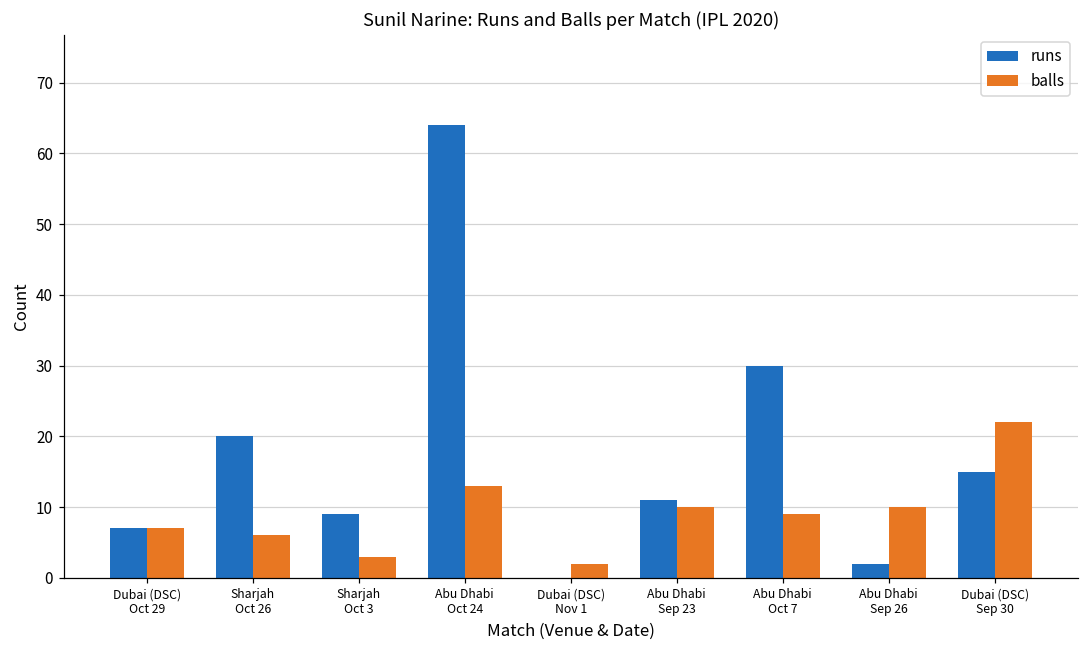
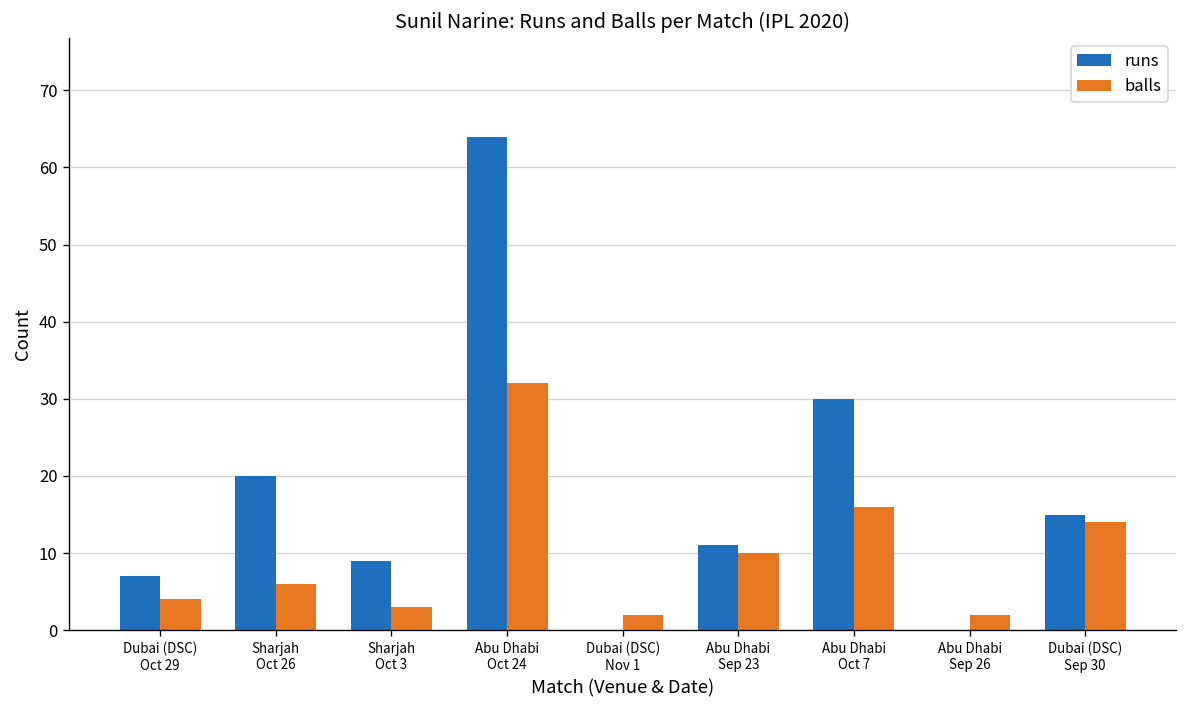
balls, Dubai (DSC) Oct 29: 7 -> 4
balls, Abu Dhabi Oct 24: 13 -> 32
balls, Abu Dhabi Oct 7: 9 -> 16
runs, Abu Dhabi Sep 26: 2 -> 0
balls, Abu Dhabi Sep 26: 10 -> 2
balls, Dubai (DSC) Sep 30: 22 -> 14
